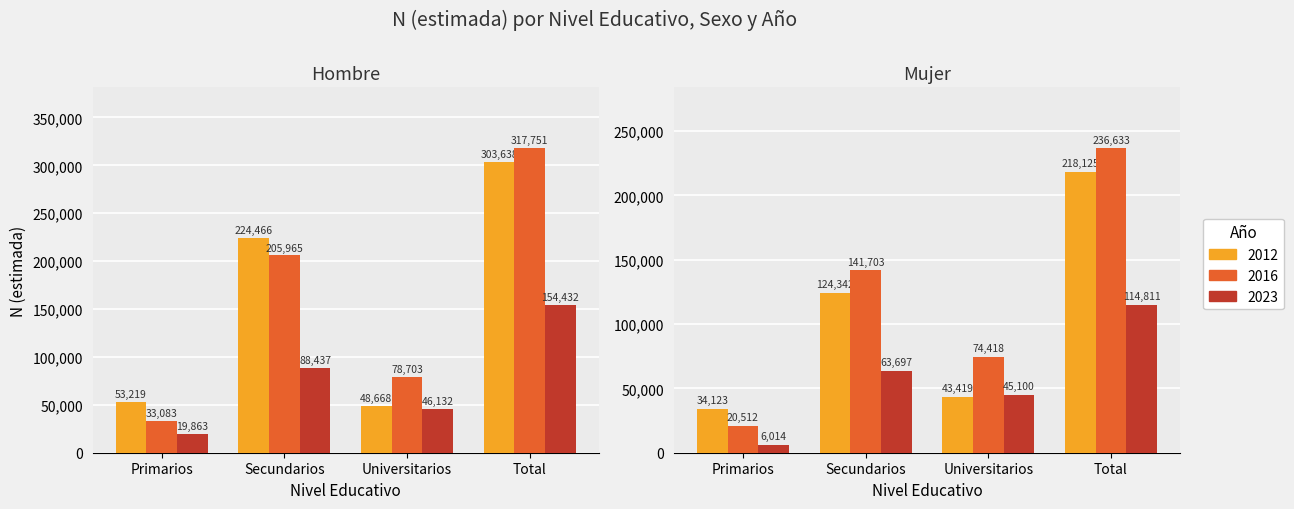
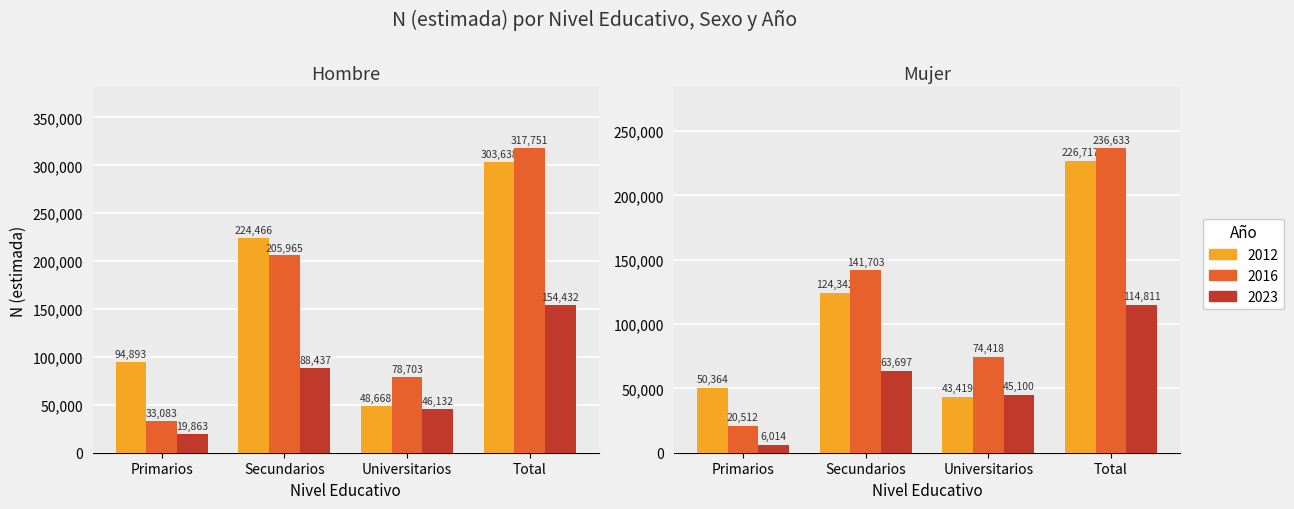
Hombre, 2012, Primarios: 53,219 -> 94,893
Mujer, 2012, Primarios: 34,123 -> 50,364
Mujer, 2012, Total: 218,125 -> 226,717
